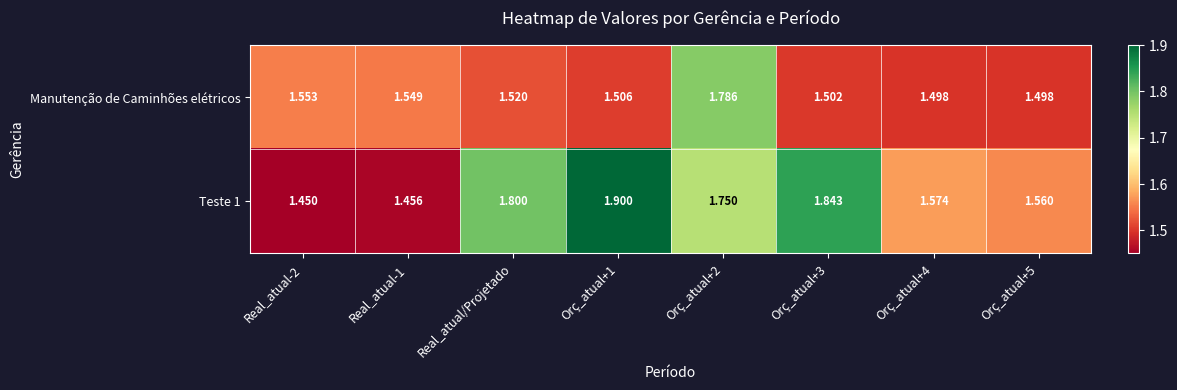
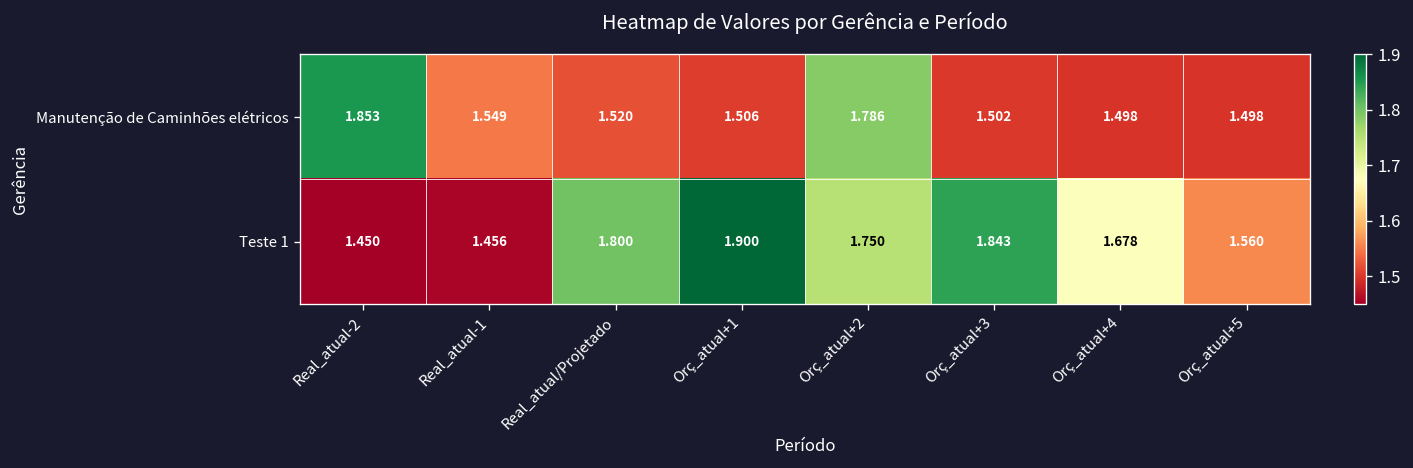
Manutenção de Caminhões elétricos, Real_atual-2: 1.553 -> 1.853
Teste 1, Orç_atual+4: 1.574 -> 1.678
